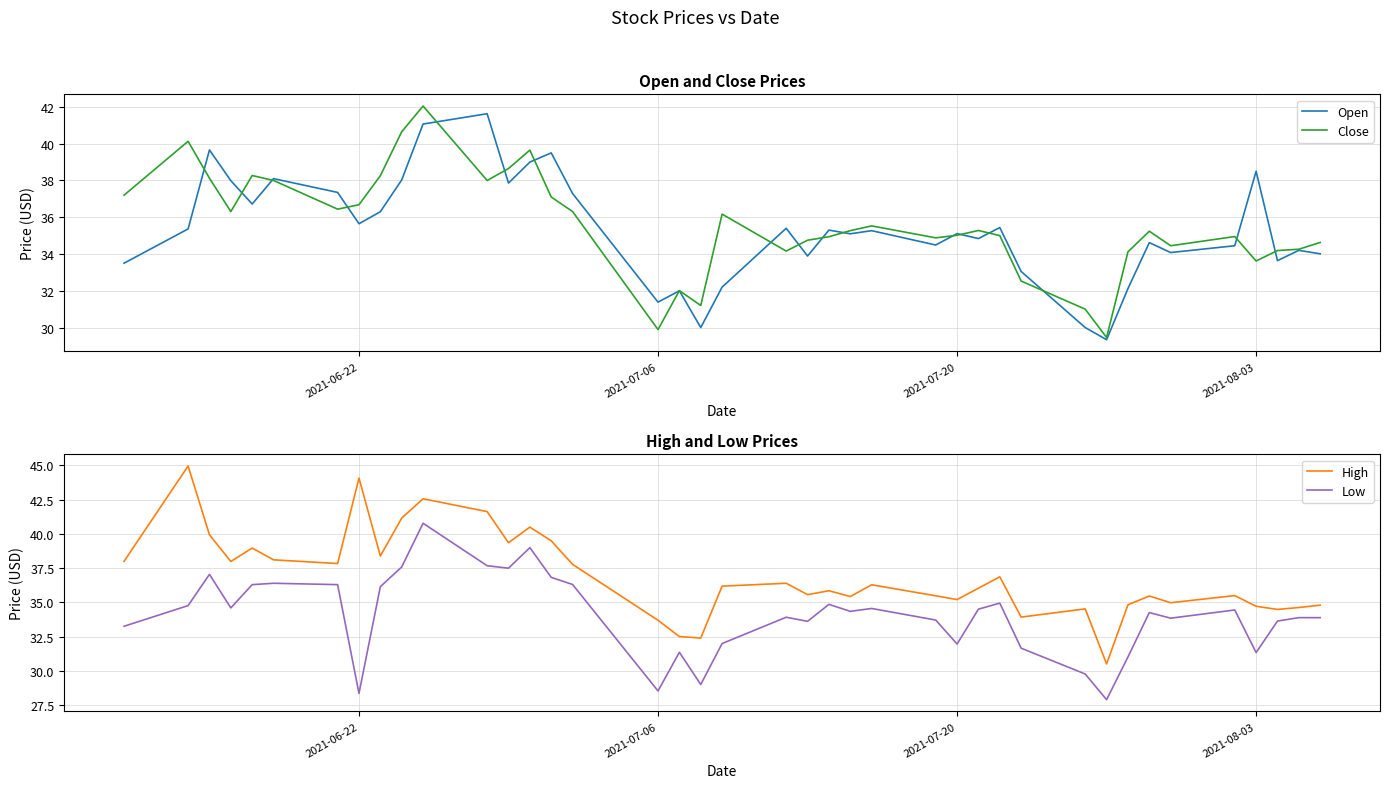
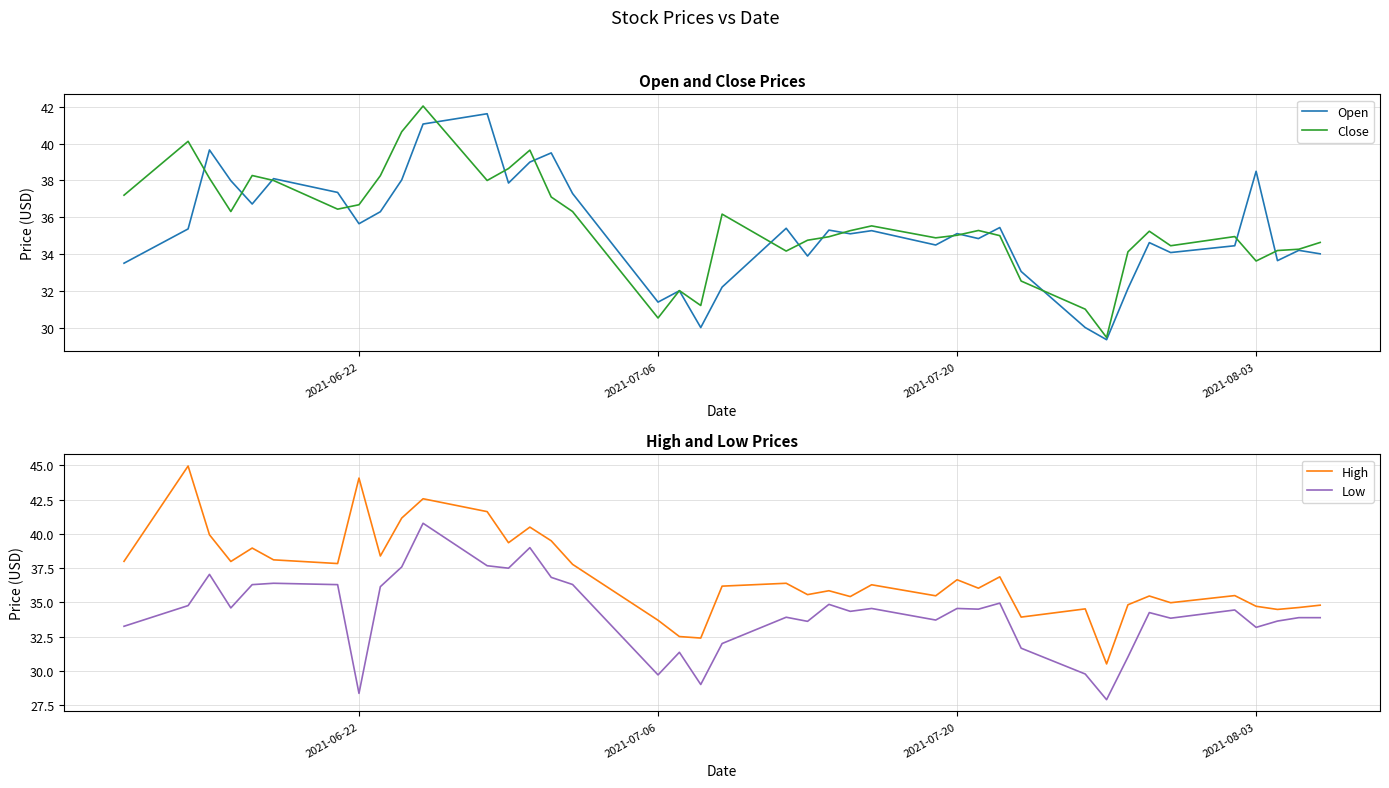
Open and Close Prices, Close, 2021-07-06: 29.9 -> 30.5
High and Low Prices, Low, 2021-07-06: 28.5 -> 29.7
High and Low Prices, High, 2021-07-20: 35.2 -> 36.7
High and Low Prices, Low, 2021-07-20: 32.0 -> 34.6
High and Low Prices, Low, 2021-08-03: 31.3 -> 33.2
